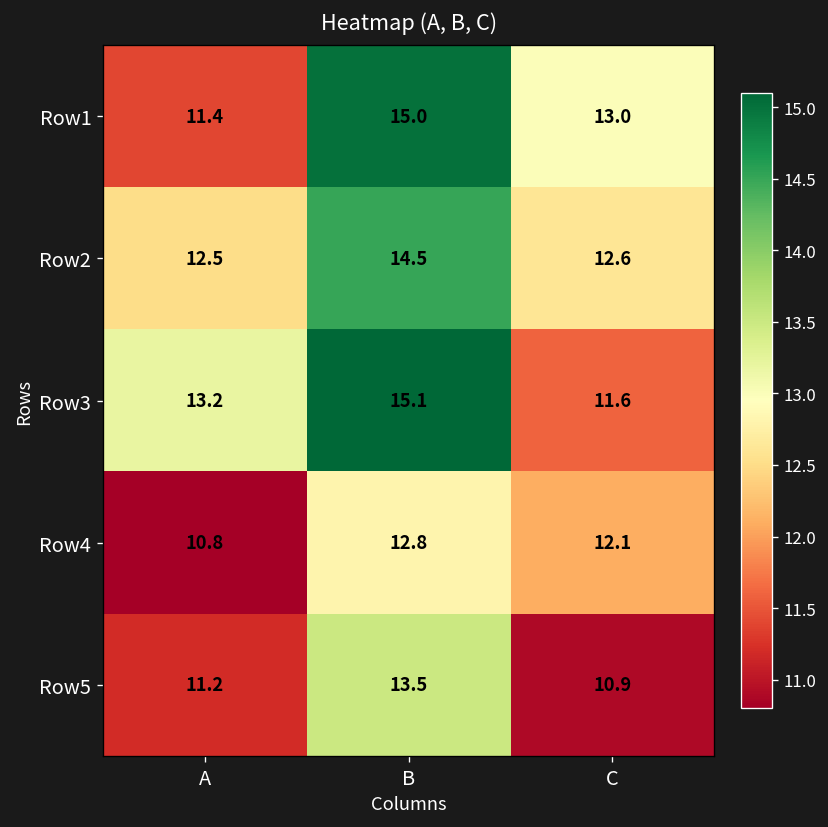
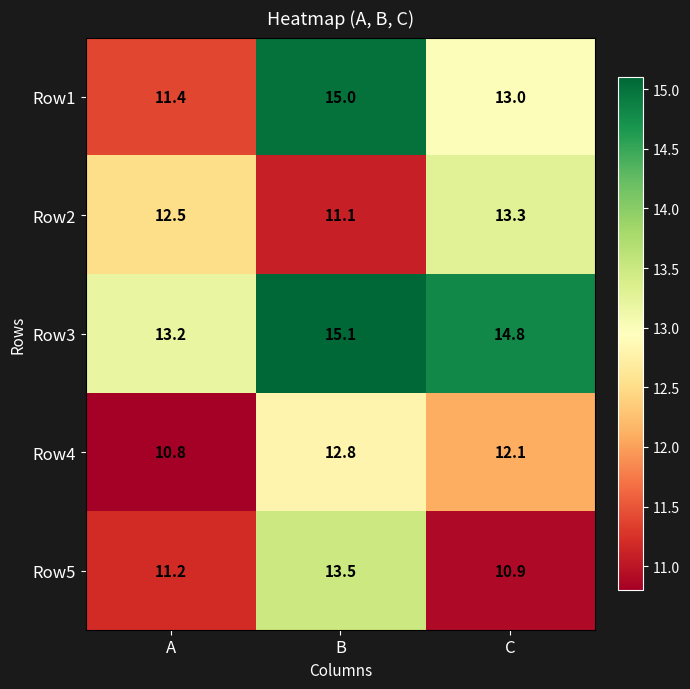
Row2, B: 14.5 -> 11.1
Row2, C: 12.6 -> 13.3
Row3, C: 11.6 -> 14.8
